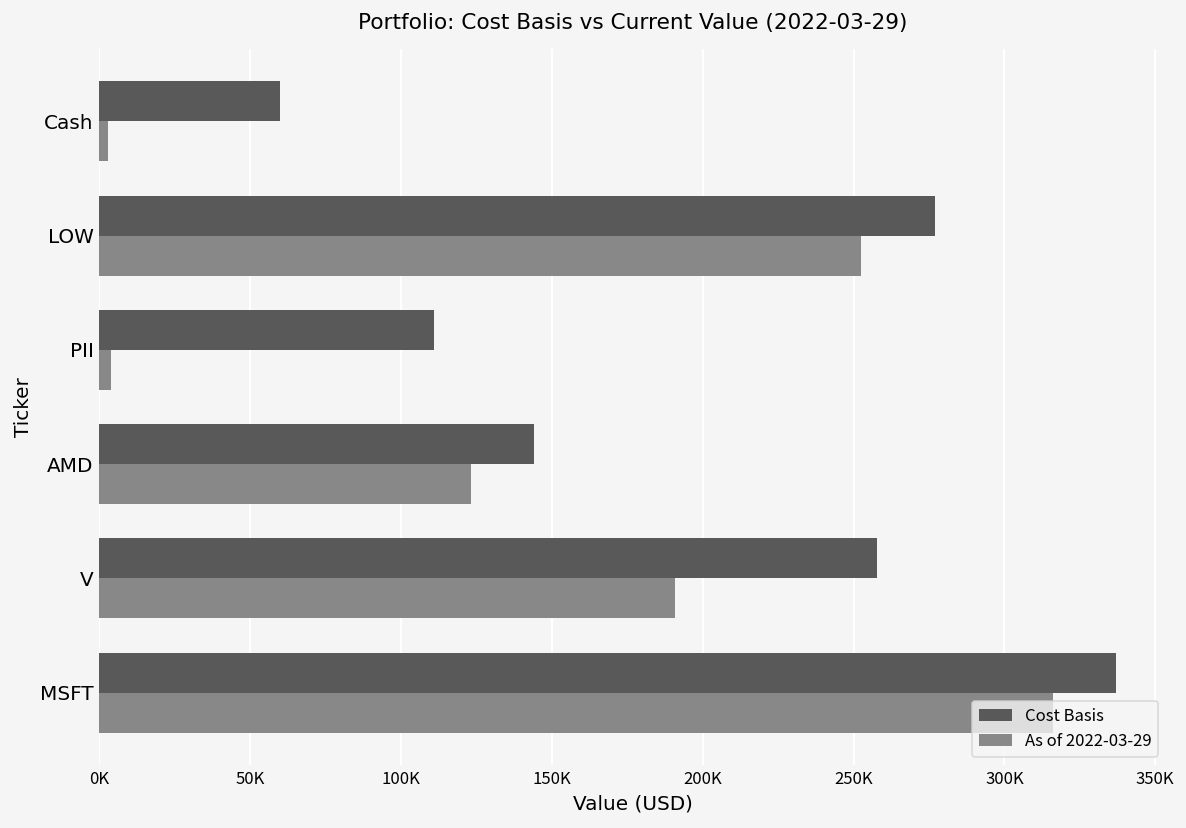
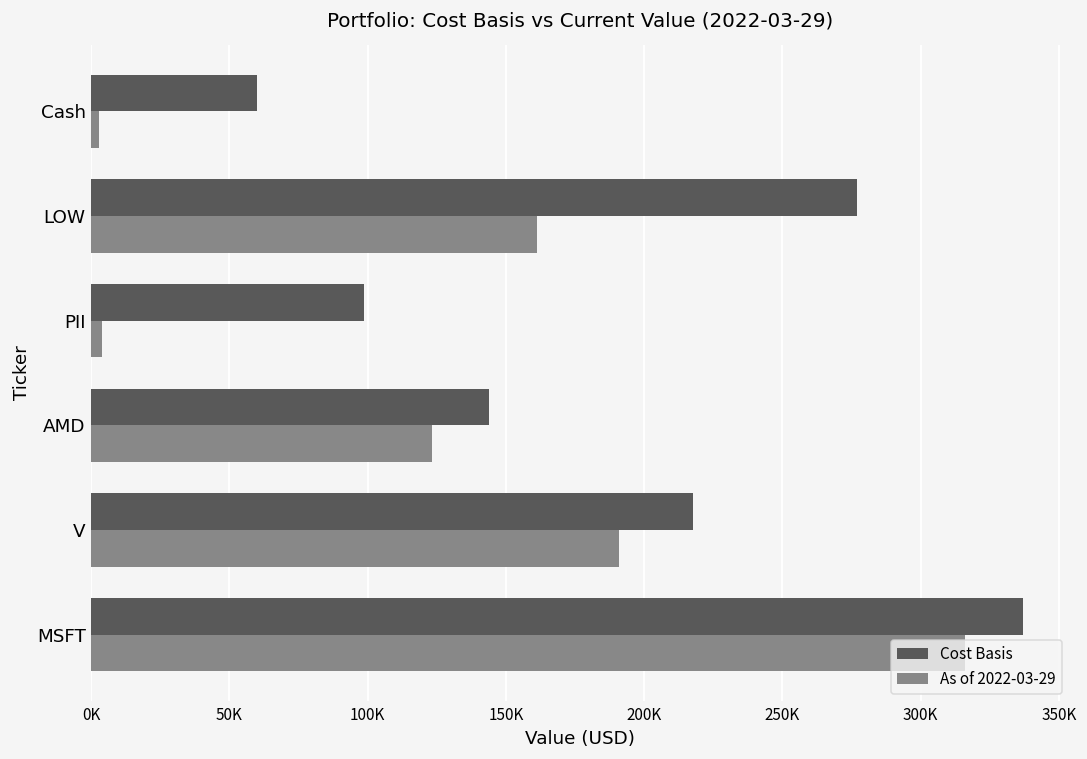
As of 2022-03-29, LOW: 252000 -> 161000
Cost Basis, PII: 111000 -> 99000
Cost Basis, V: 258000 -> 218000
